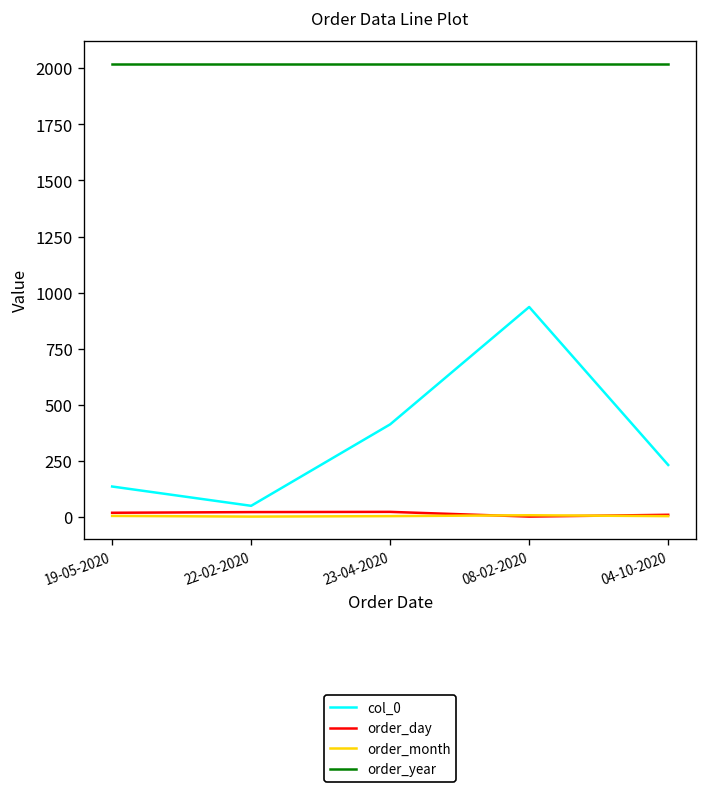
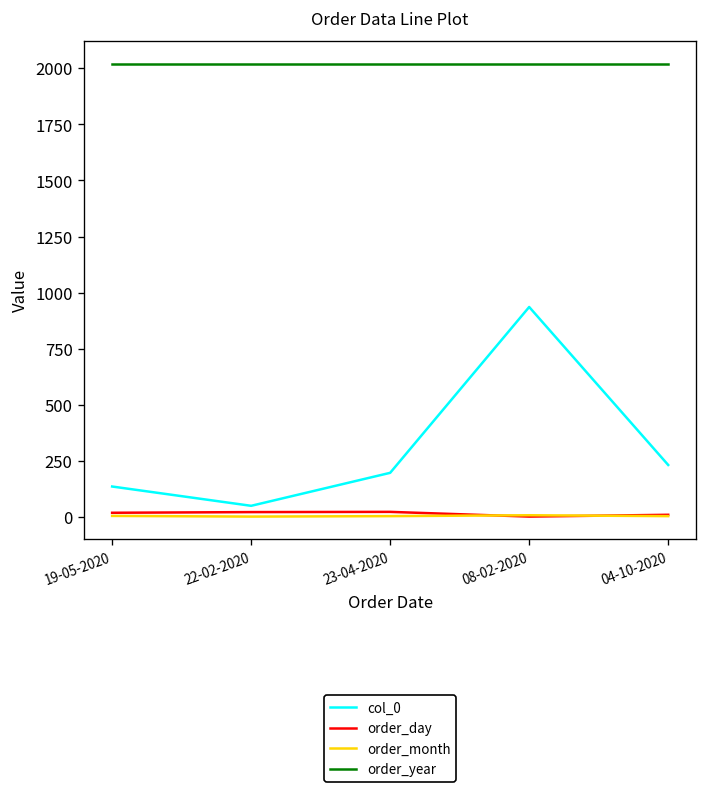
col_0, 23-04-2020: 410 -> 200
